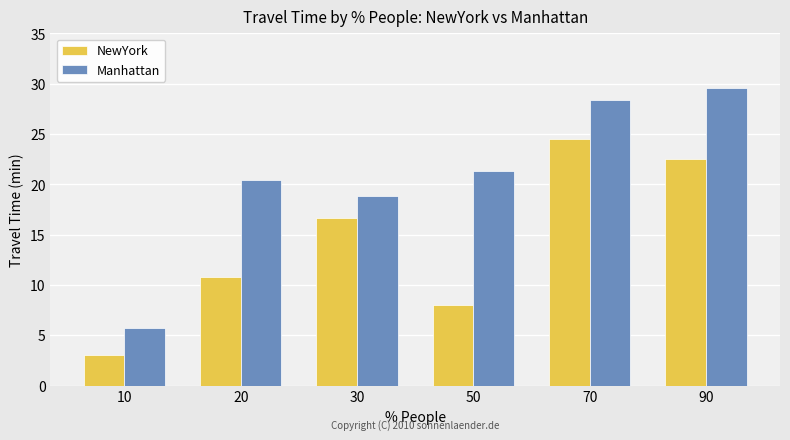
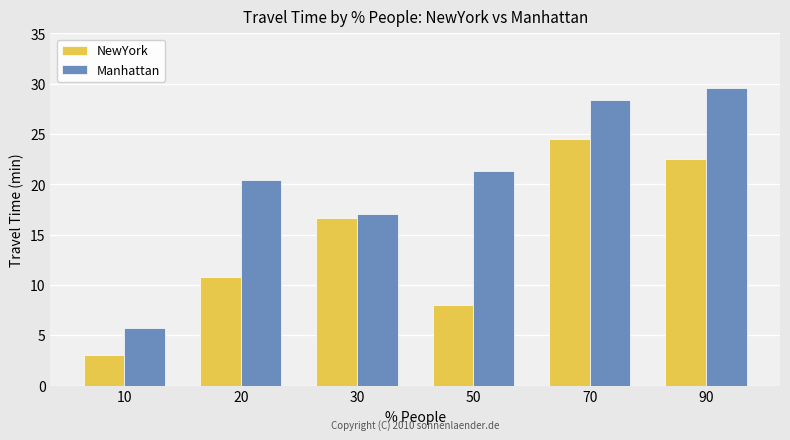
Manhattan, 30: 18.8 -> 17.0
